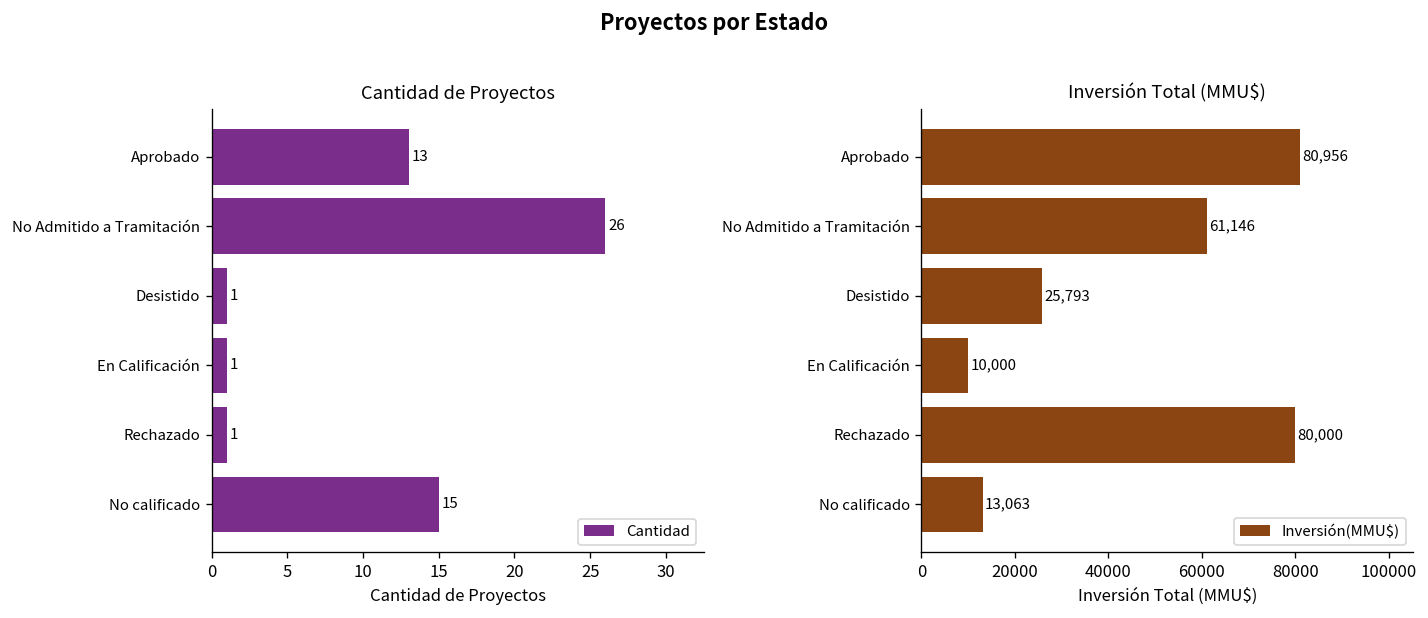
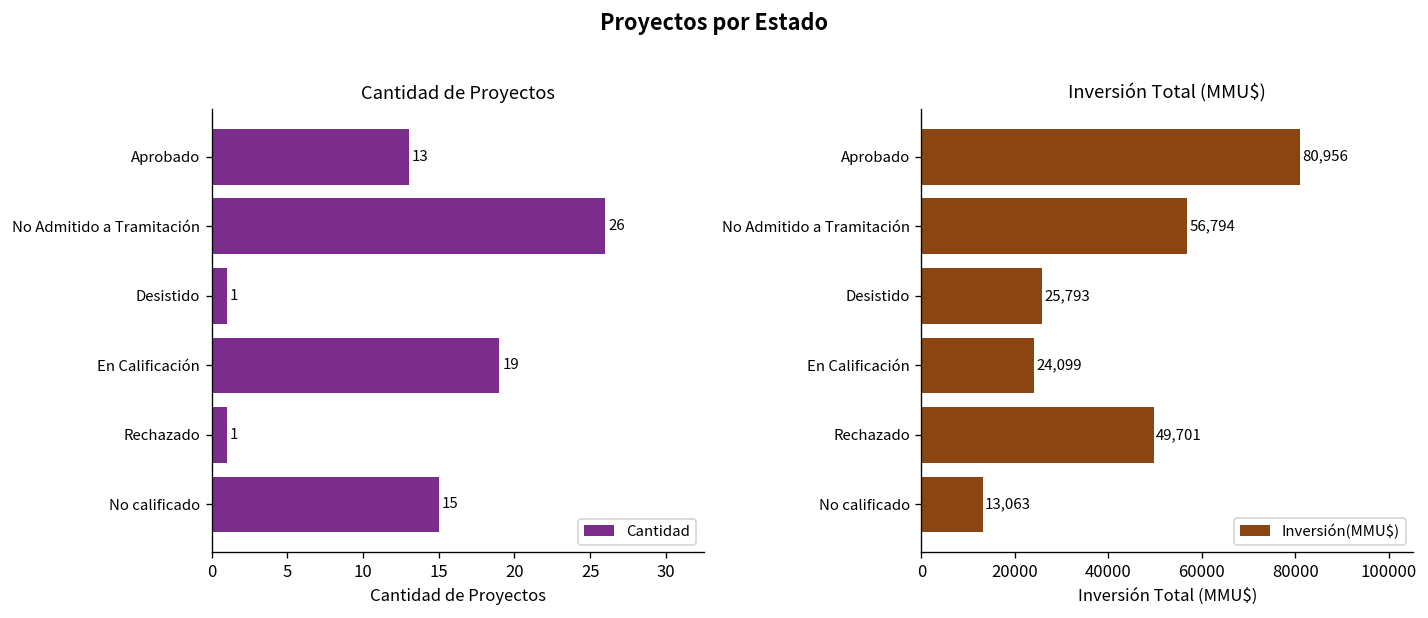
Cantidad de Proyectos, En Calificación: 1 -> 19
Inversión Total (MMU$), No Admitido a Tramitación: 61,146 -> 56,794
Inversión Total (MMU$), En Calificación: 10,000 -> 24,099
Inversión Total (MMU$), Rechazado: 80,000 -> 49,701
